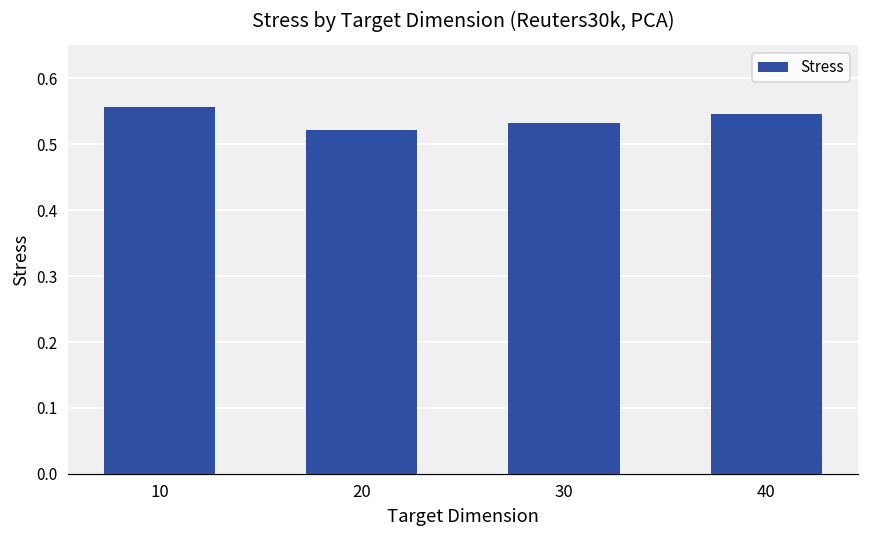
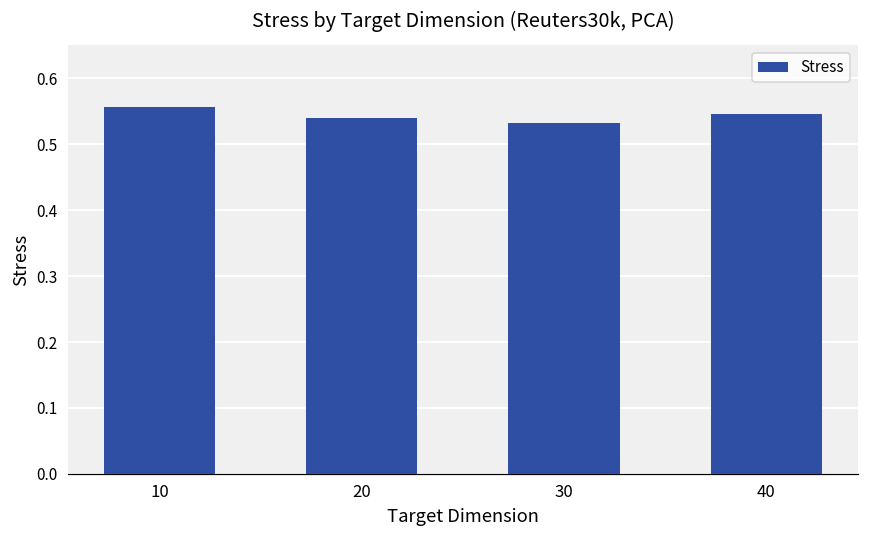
20: 0.52 -> 0.54
